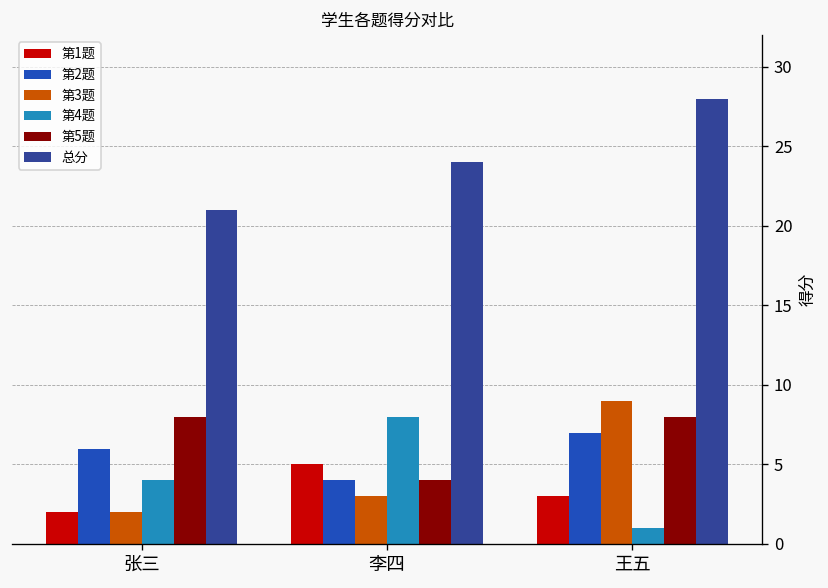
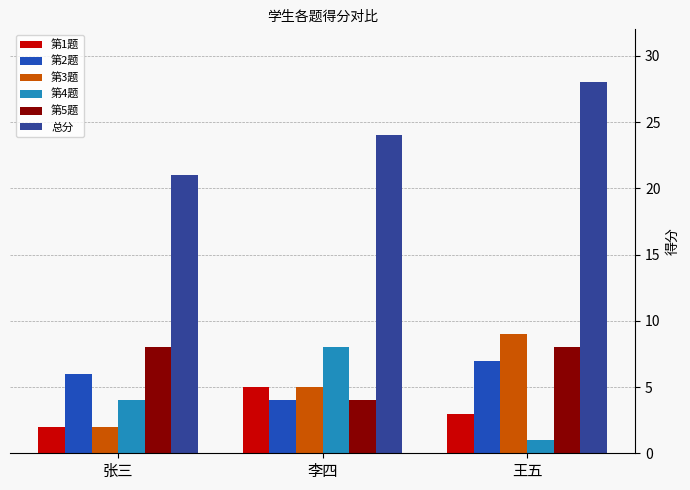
第3题, 李四: 3 -> 5
